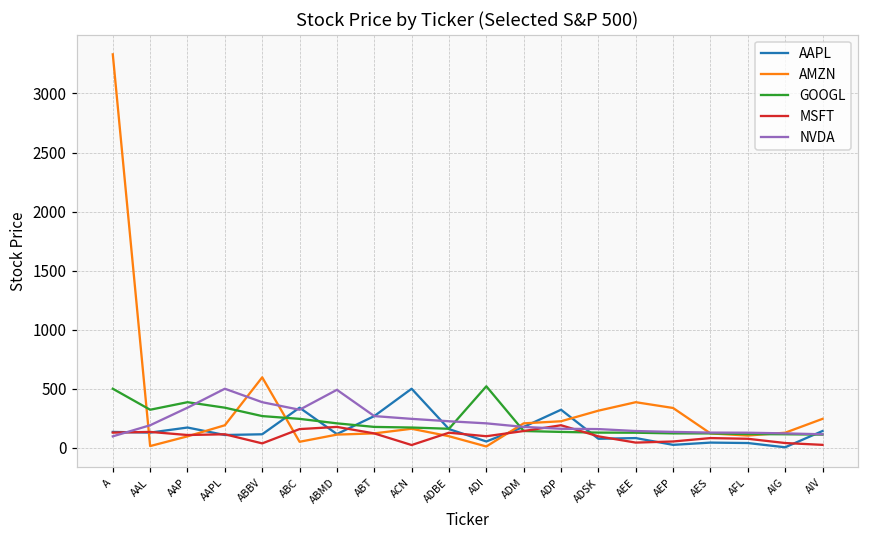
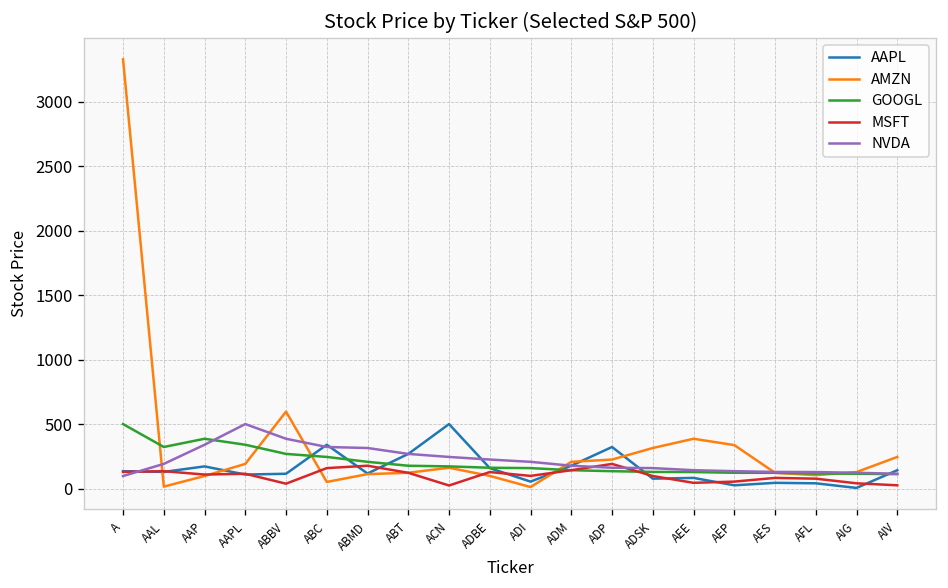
NVDA, ABMD: 490 -> 310
GOOGL, ADI: 520 -> 160
